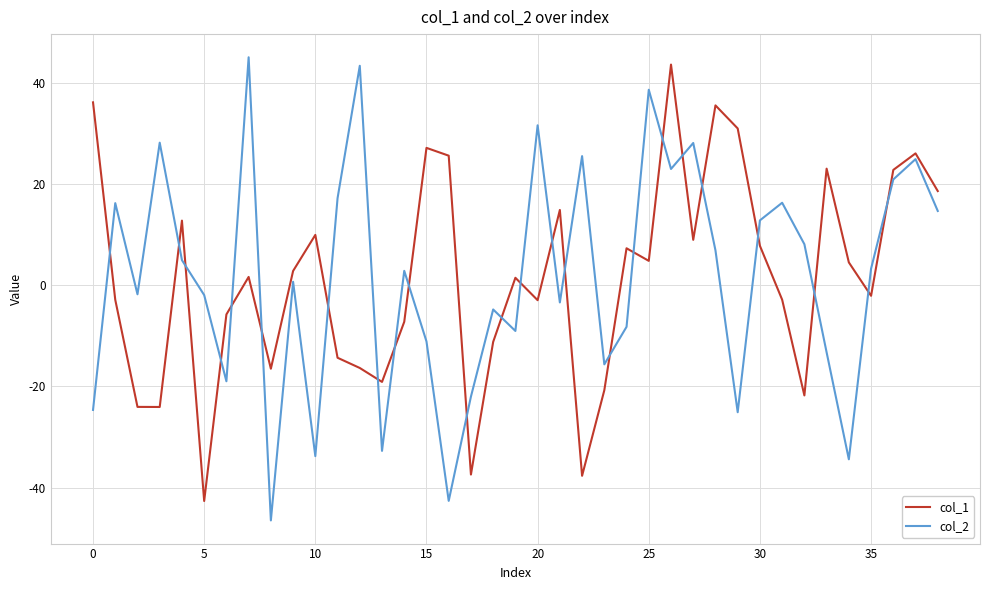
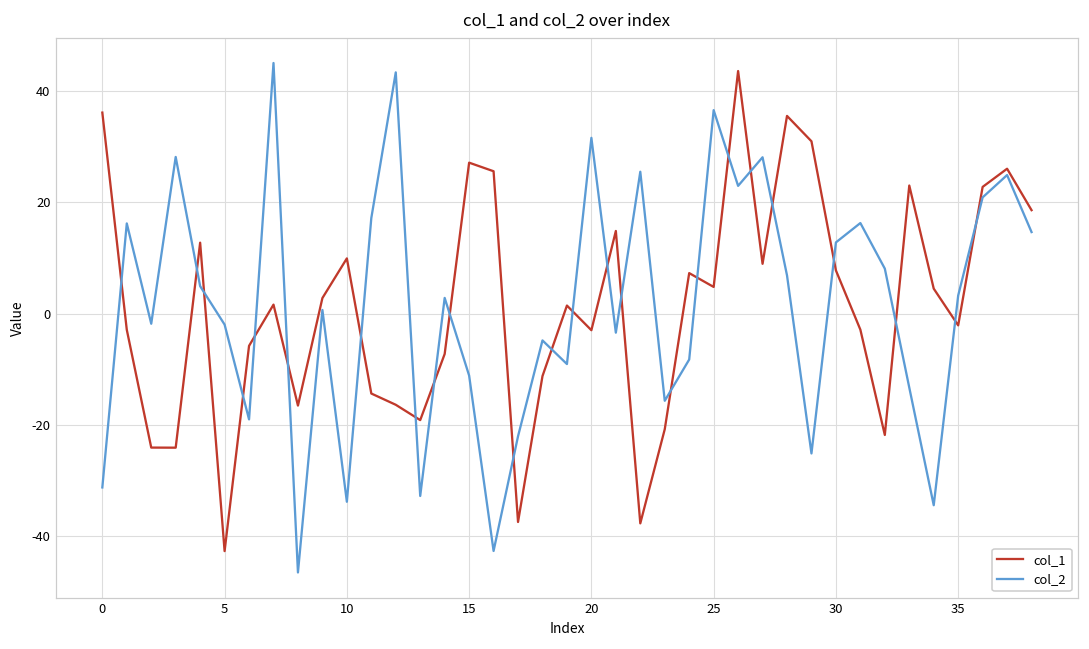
col_2, 0: -25 -> -31
col_2, 25: 39 -> 37
